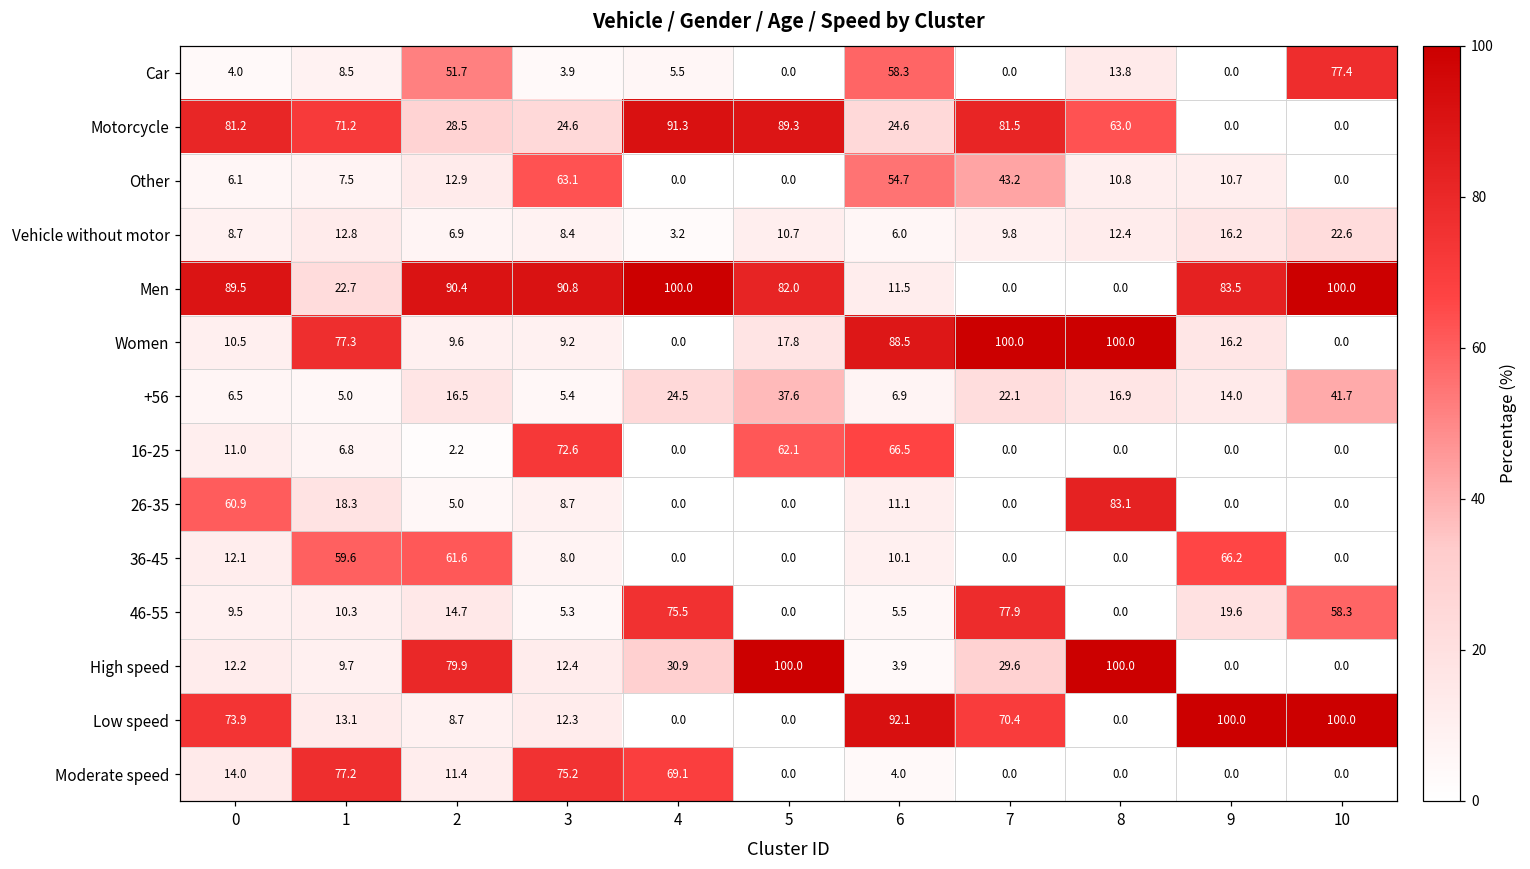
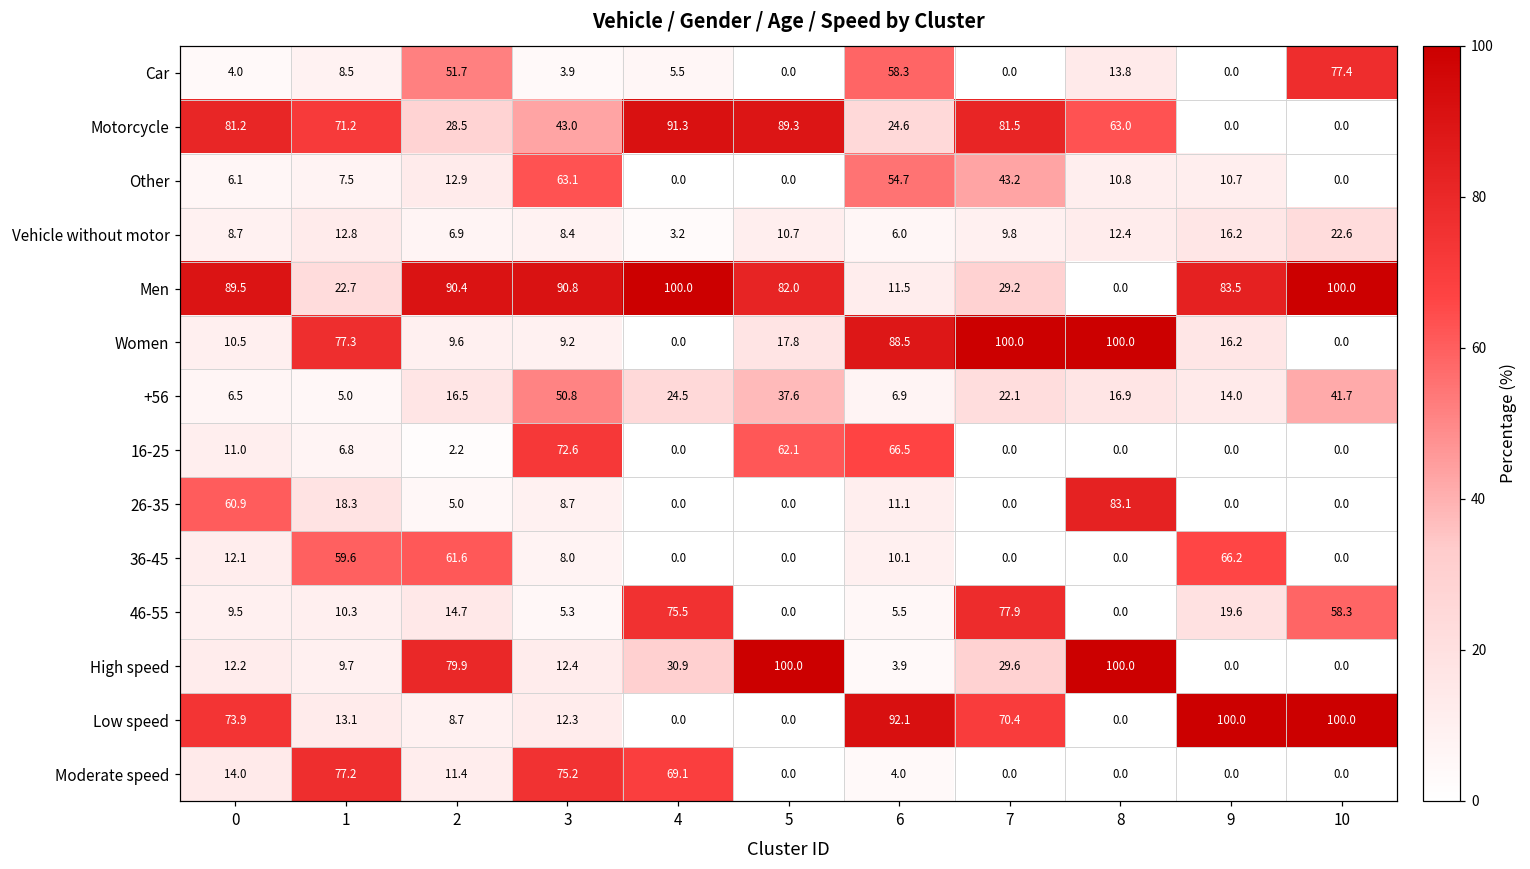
Motorcycle, 3: 24.6 -> 43.0
Men, 7: 0.0 -> 29.2
+56, 3: 5.4 -> 50.8
